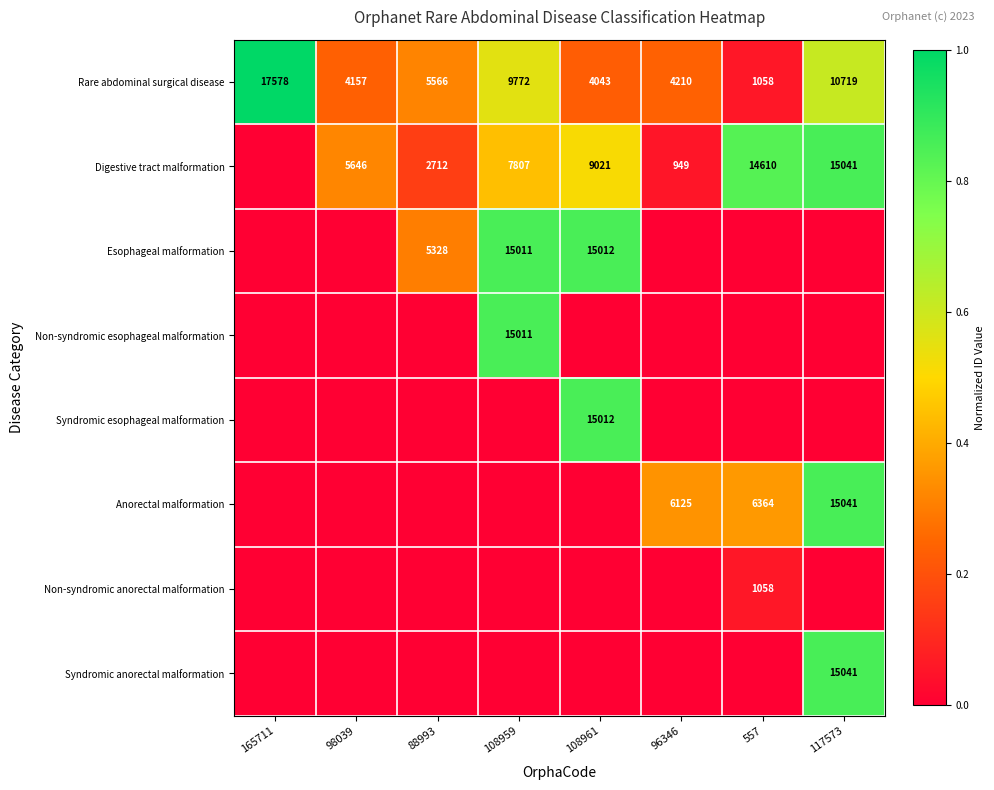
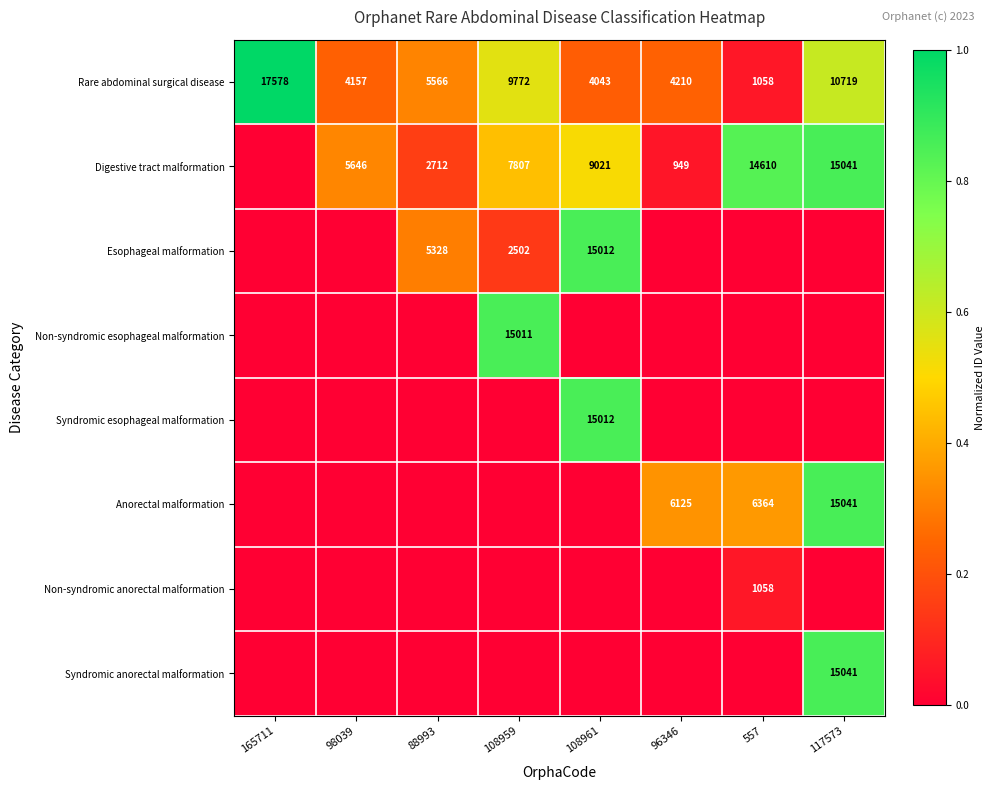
Esophageal malformation, 108959: 15011 -> 2502
